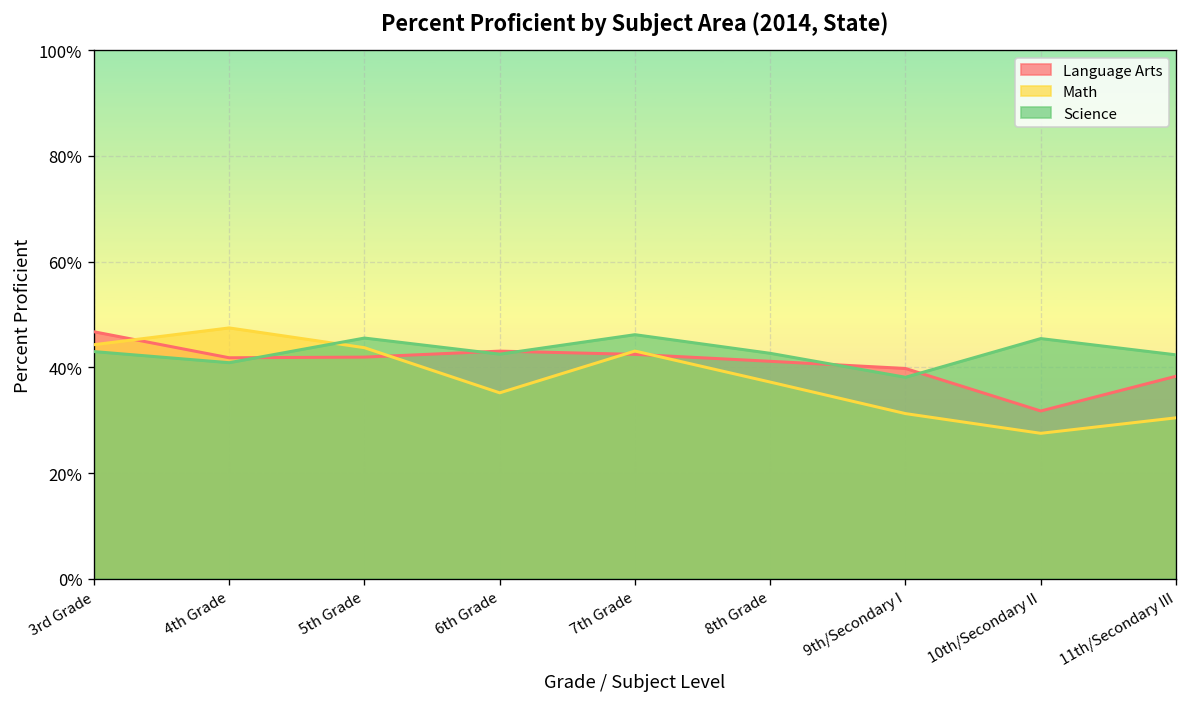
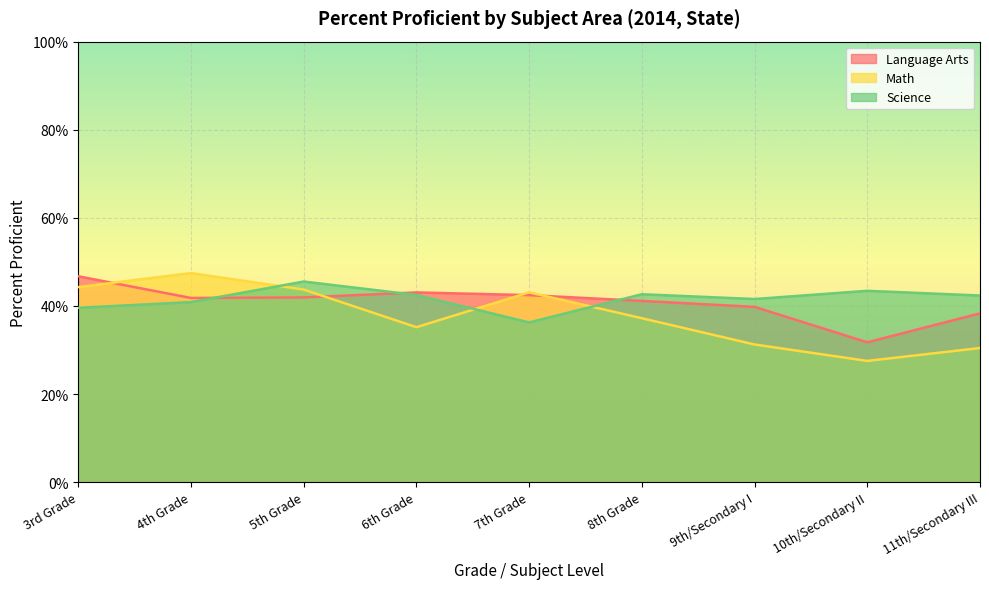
Science, 3rd Grade: 43% -> 40%
Science, 7th Grade: 46% -> 36%
Science, 9th/Secondary I: 38% -> 42%
Science, 10th/Secondary II: 45% -> 43%
